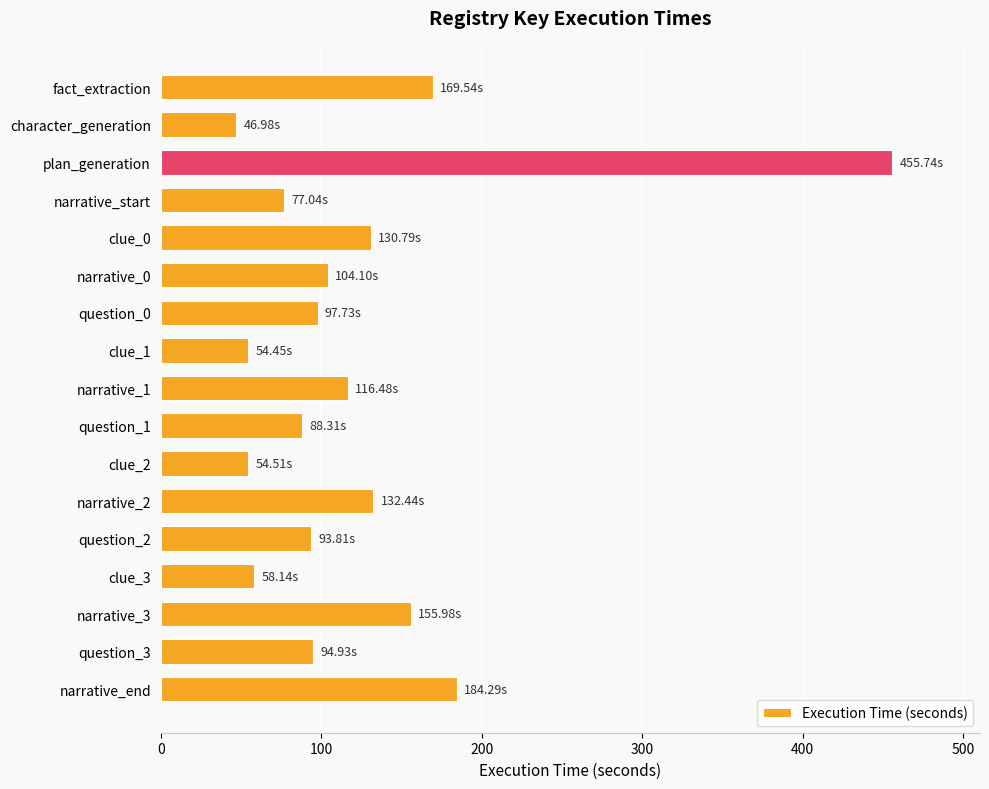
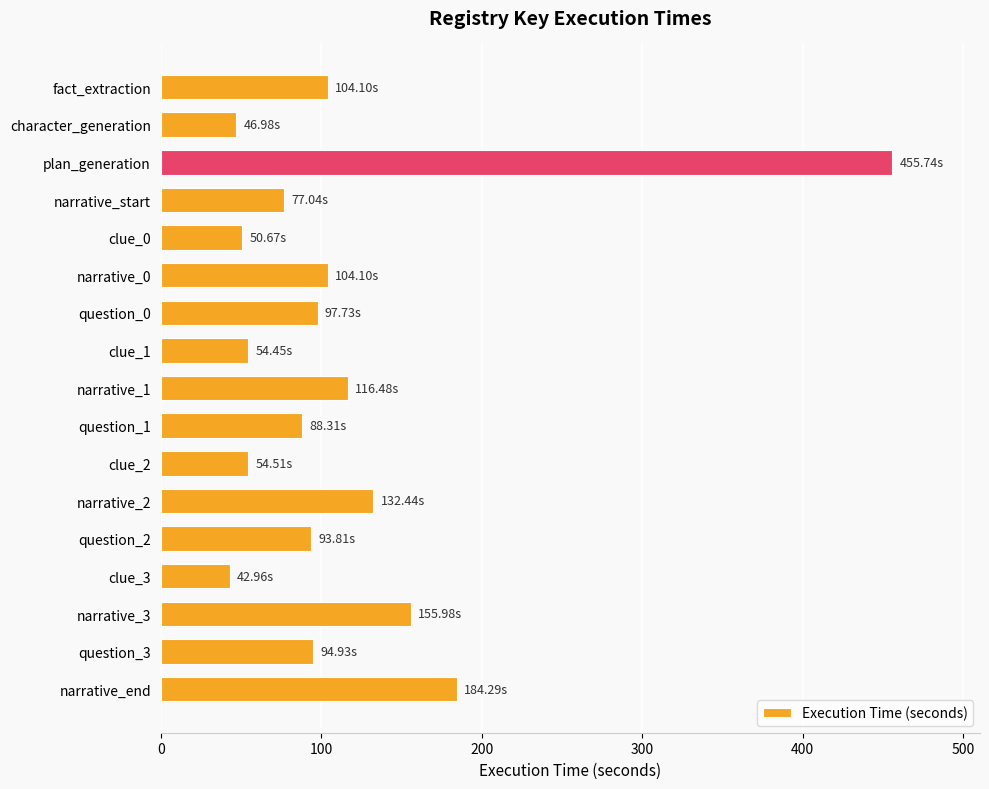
fact_extraction: 169.54s -> 104.10s
clue_0: 130.79s -> 50.67s
clue_3: 58.14s -> 42.96s
